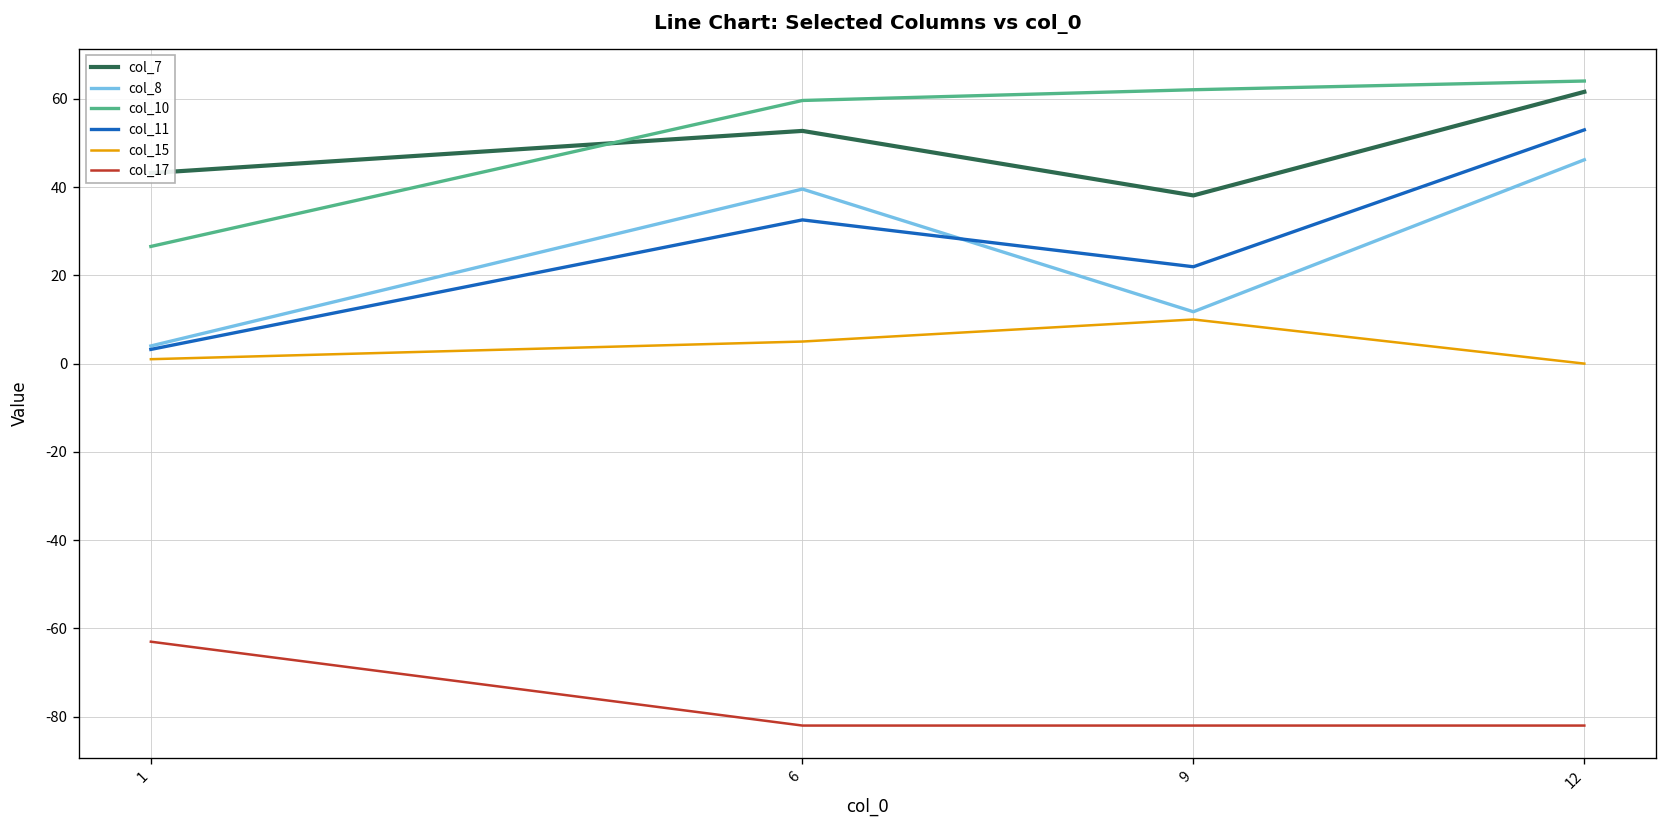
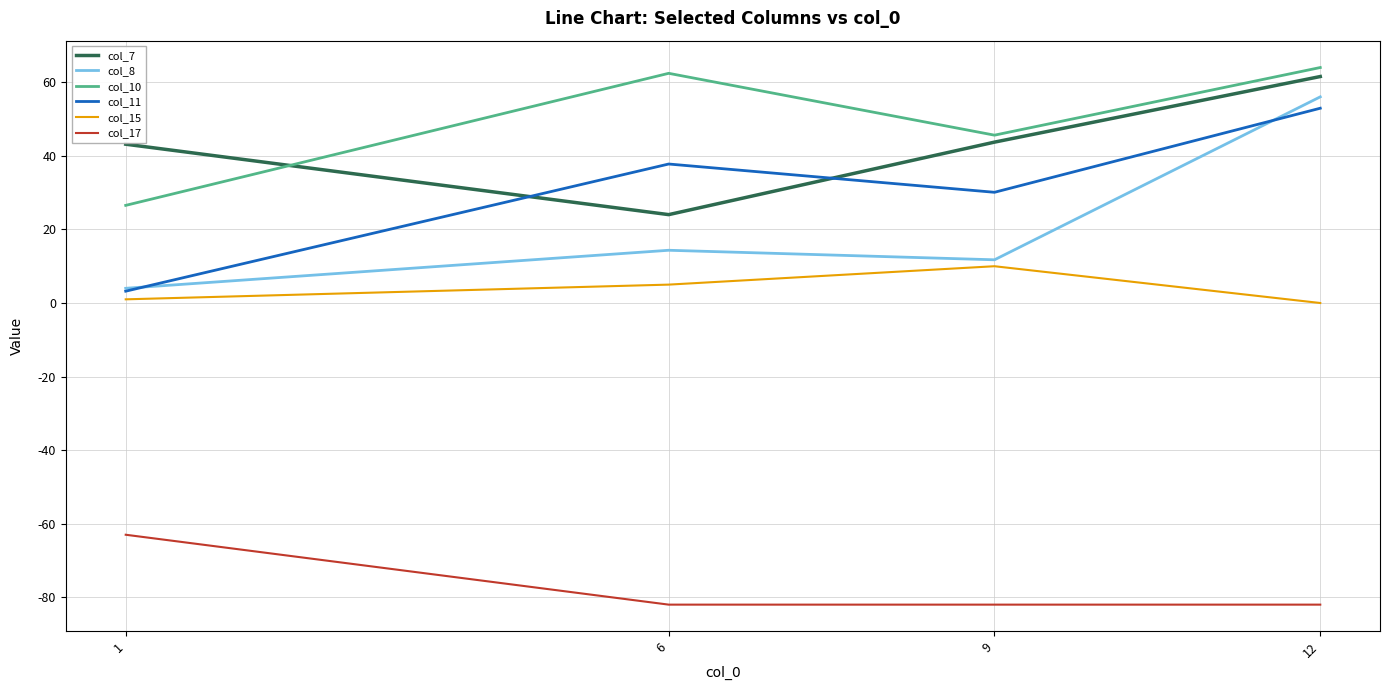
col_7, 6: 53 -> 24
col_8, 6: 40 -> 14
col_10, 6: 60 -> 62
col_11, 6: 33 -> 38
col_7, 9: 38 -> 44
col_10, 9: 62 -> 46
col_11, 9: 22 -> 30
col_8, 12: 46 -> 56
